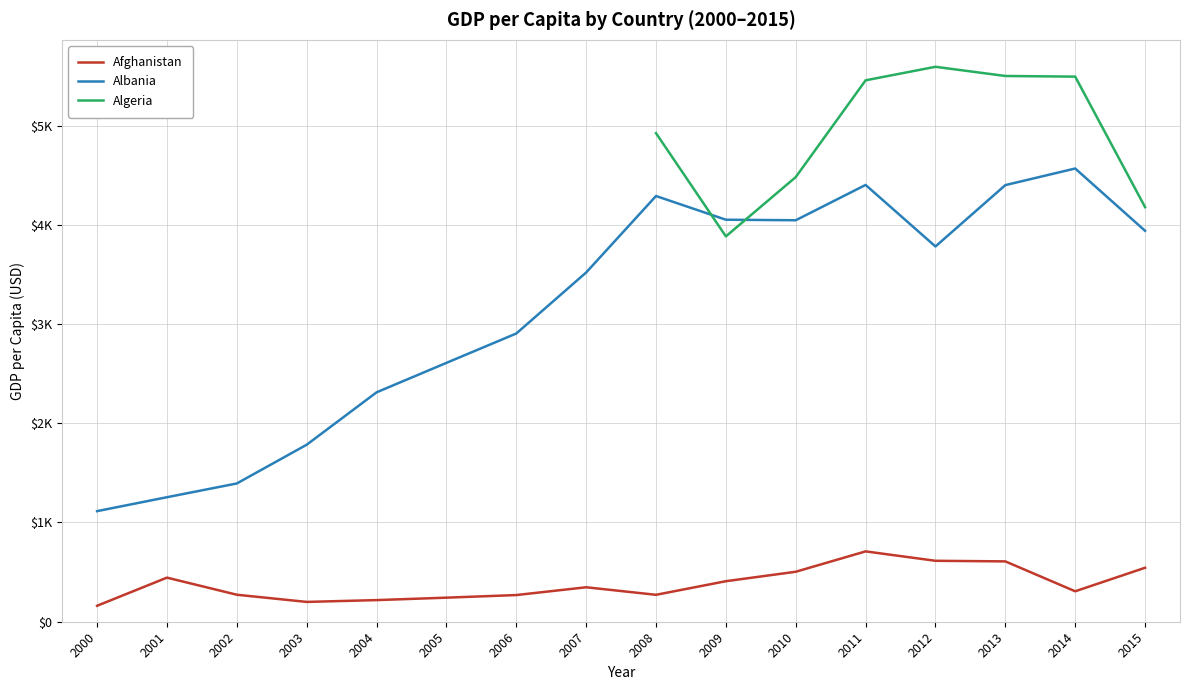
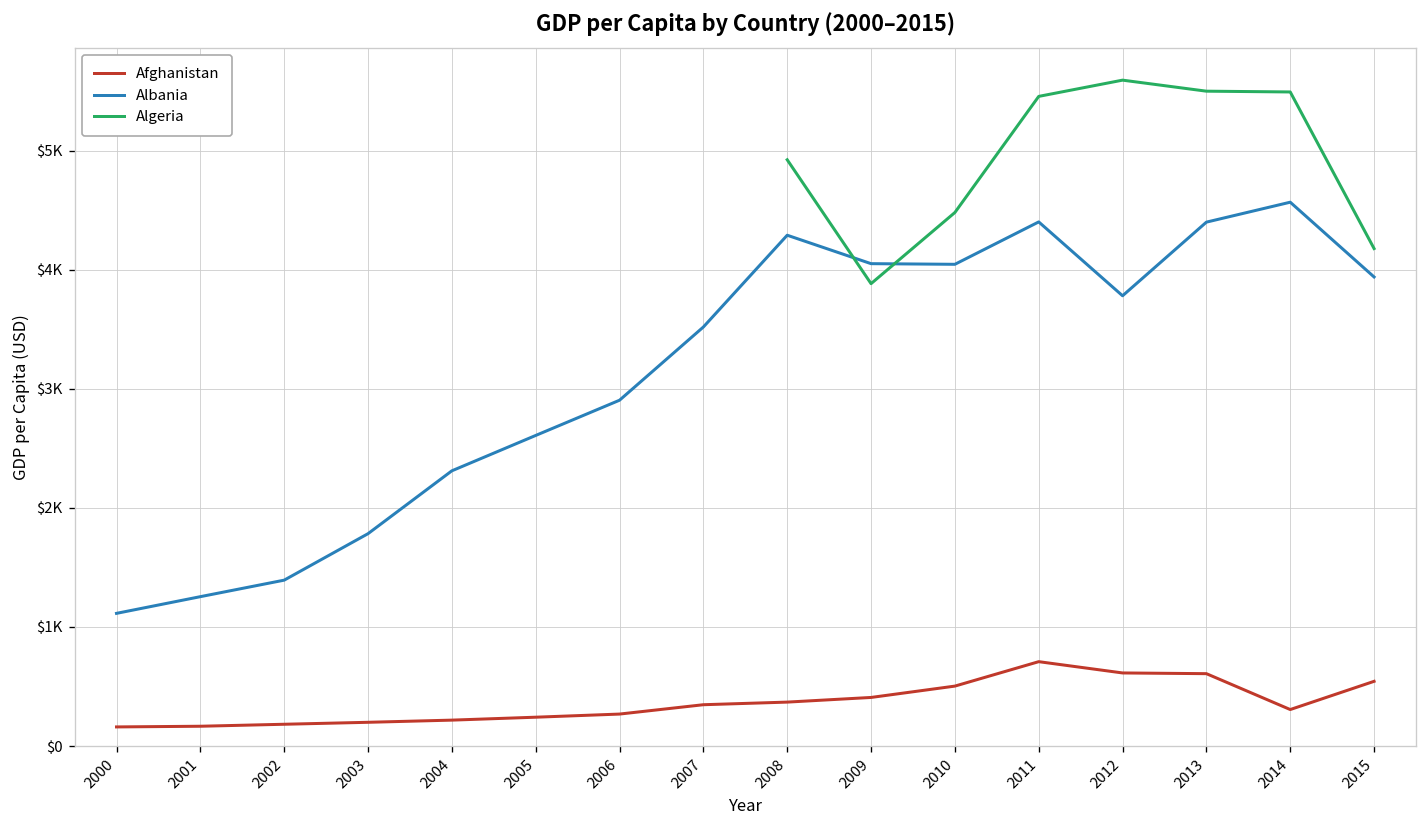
Afghanistan, 2001: $400 -> $200
Afghanistan, 2002: $300 -> $200
Afghanistan, 2008: $300 -> $400
